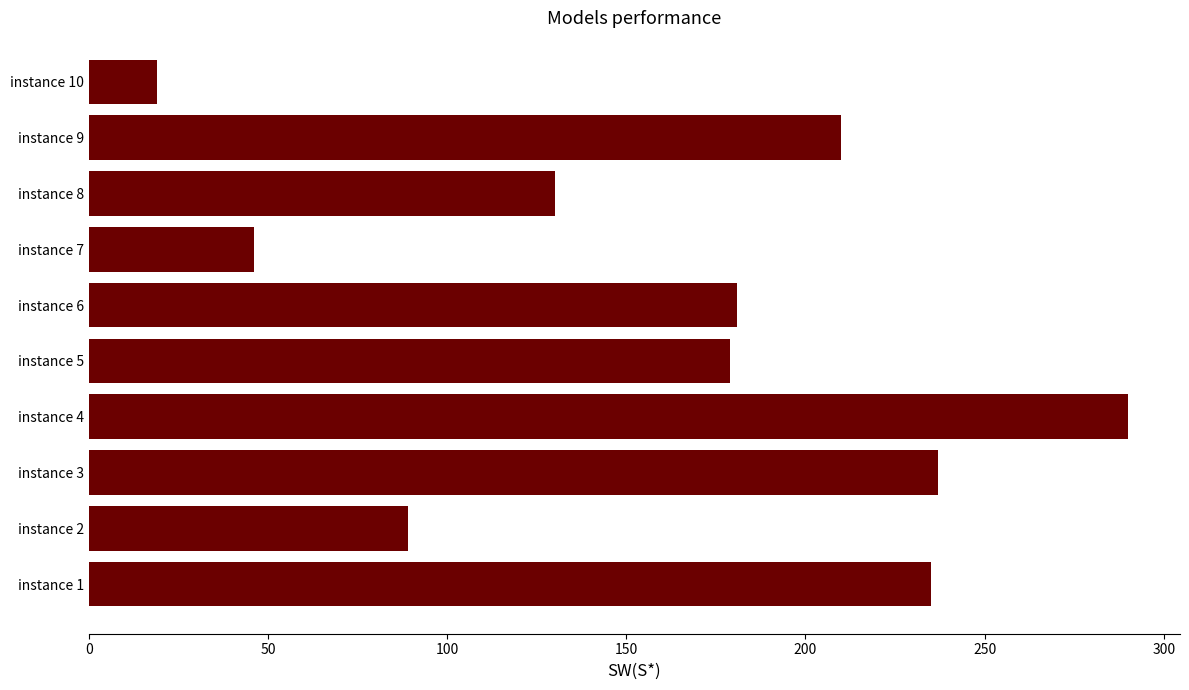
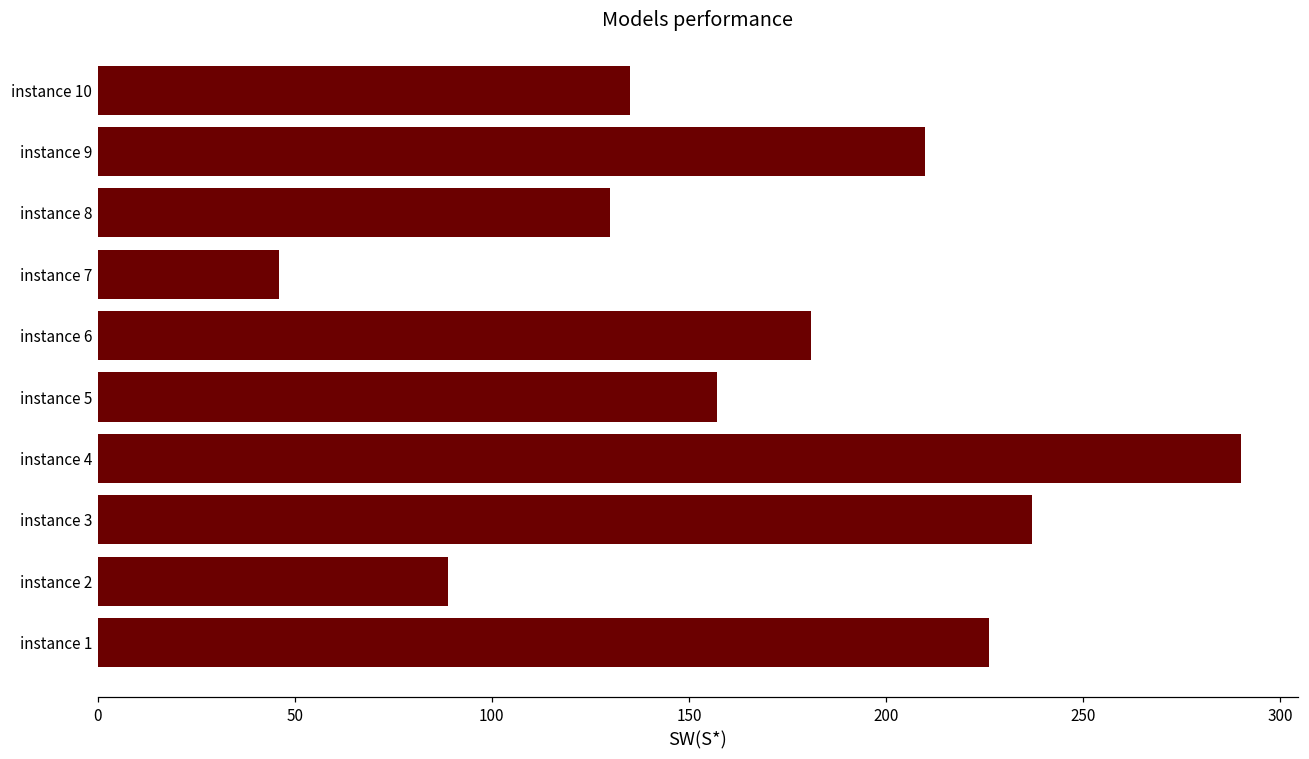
instance 10: 19 -> 135
instance 5: 179 -> 157
instance 1: 235 -> 226
